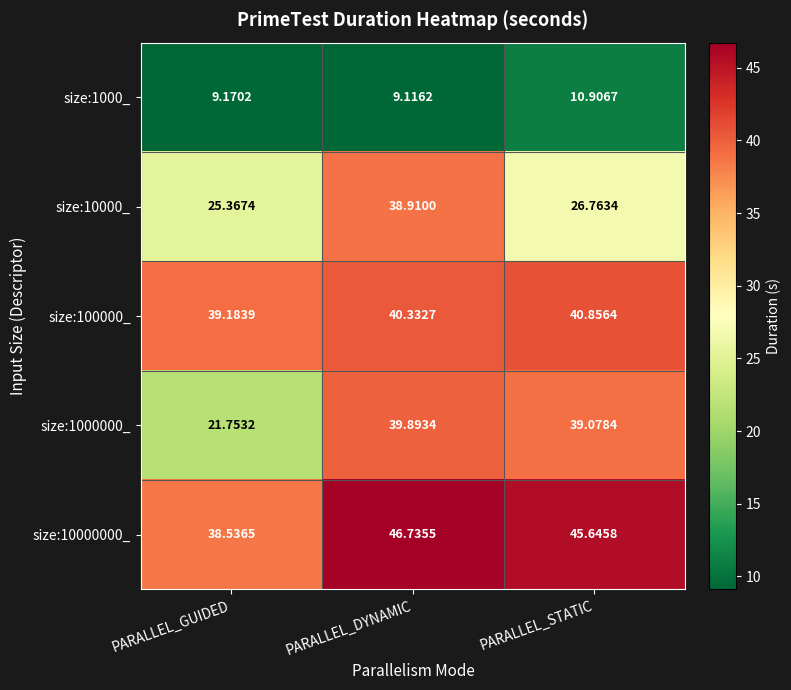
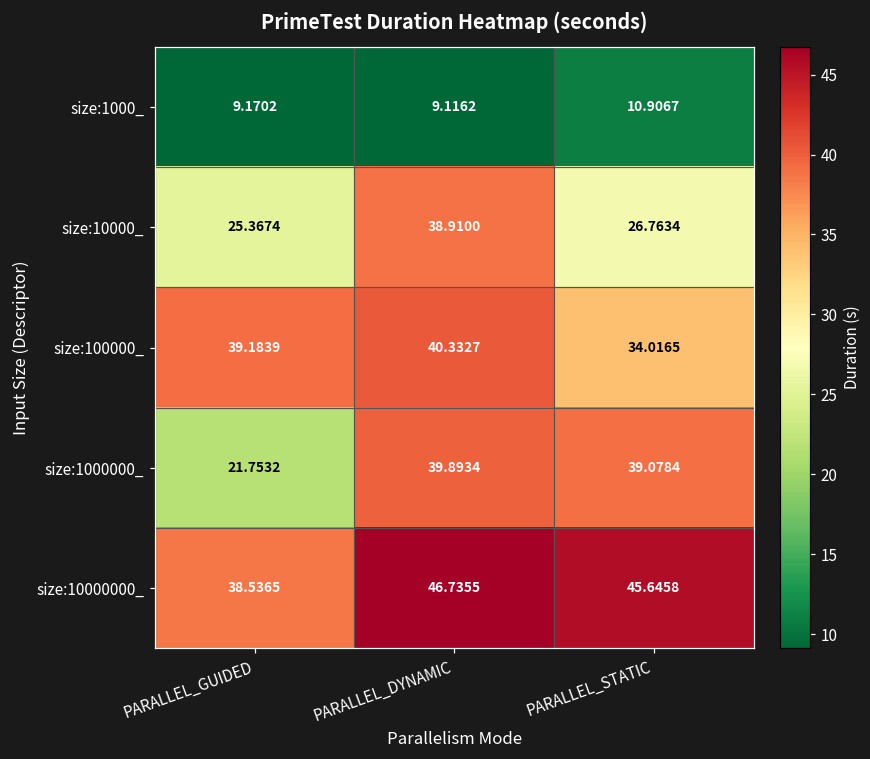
size:100000_, PARALLEL_STATIC: 40.8564 -> 34.0165
